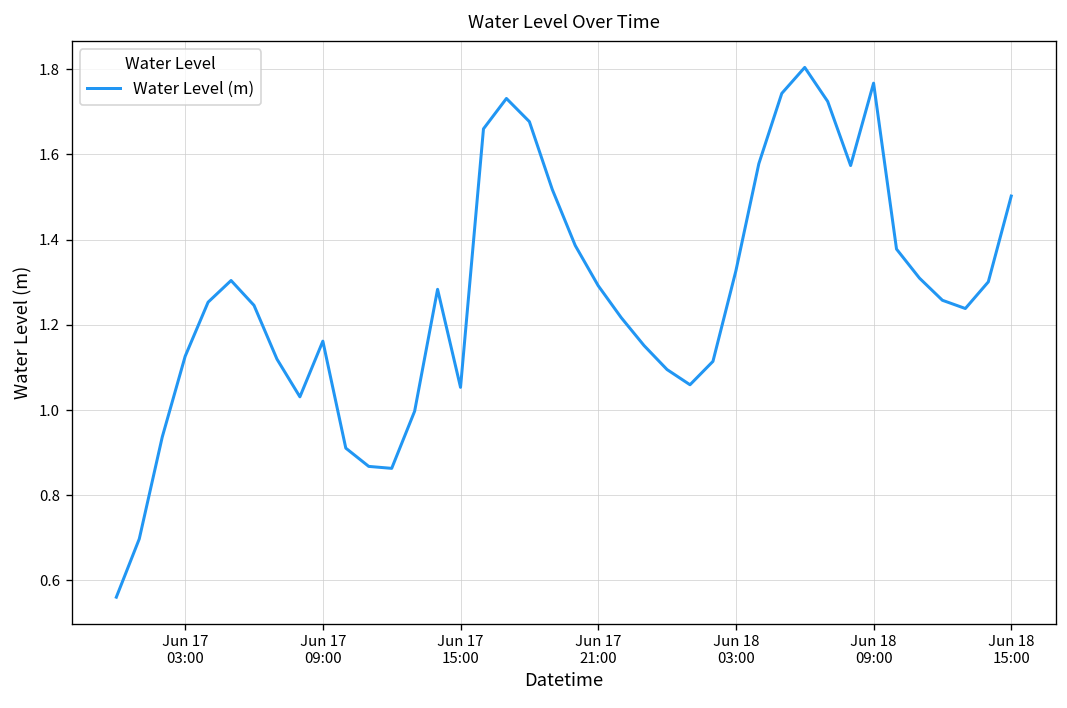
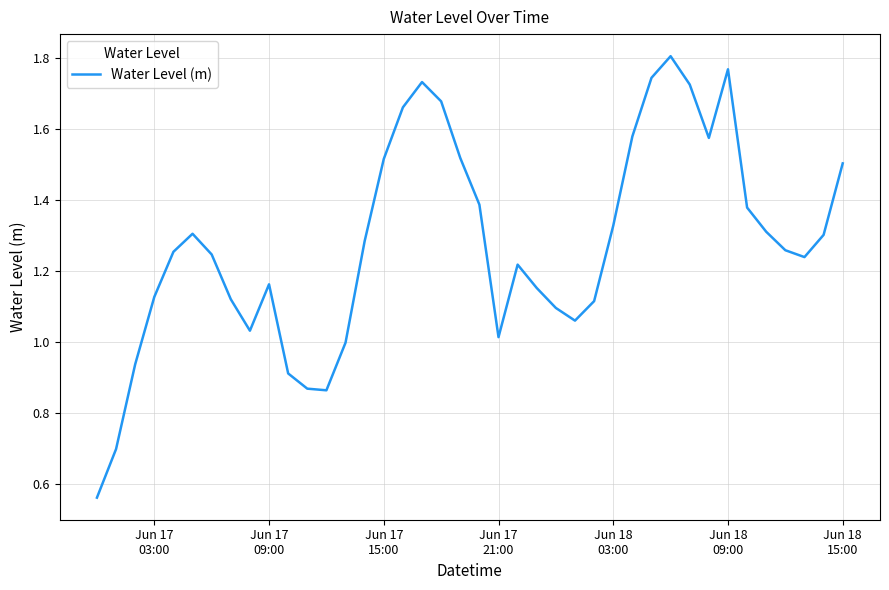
Jun 17 15:00: 1.05 -> 1.51
Jun 17 21:00: 1.29 -> 1.01
